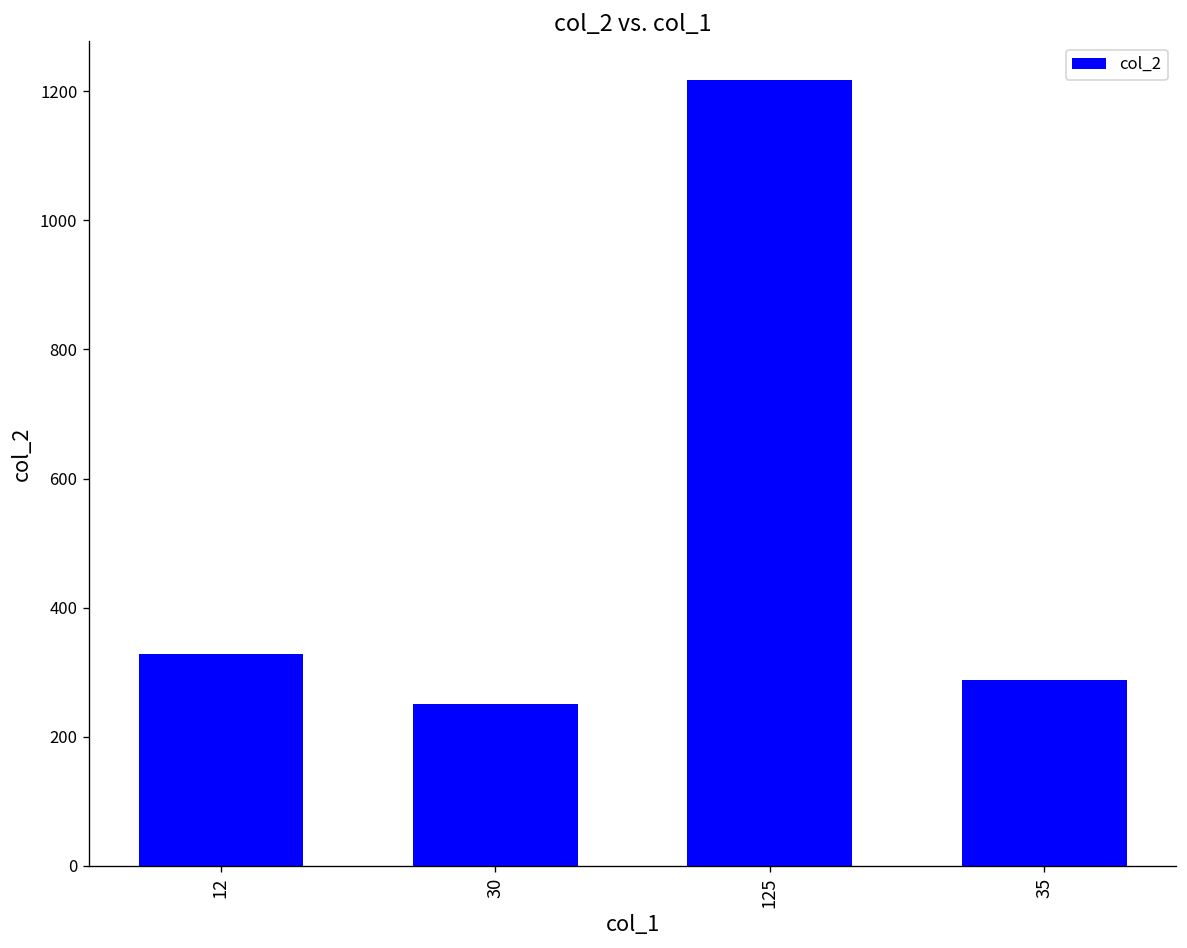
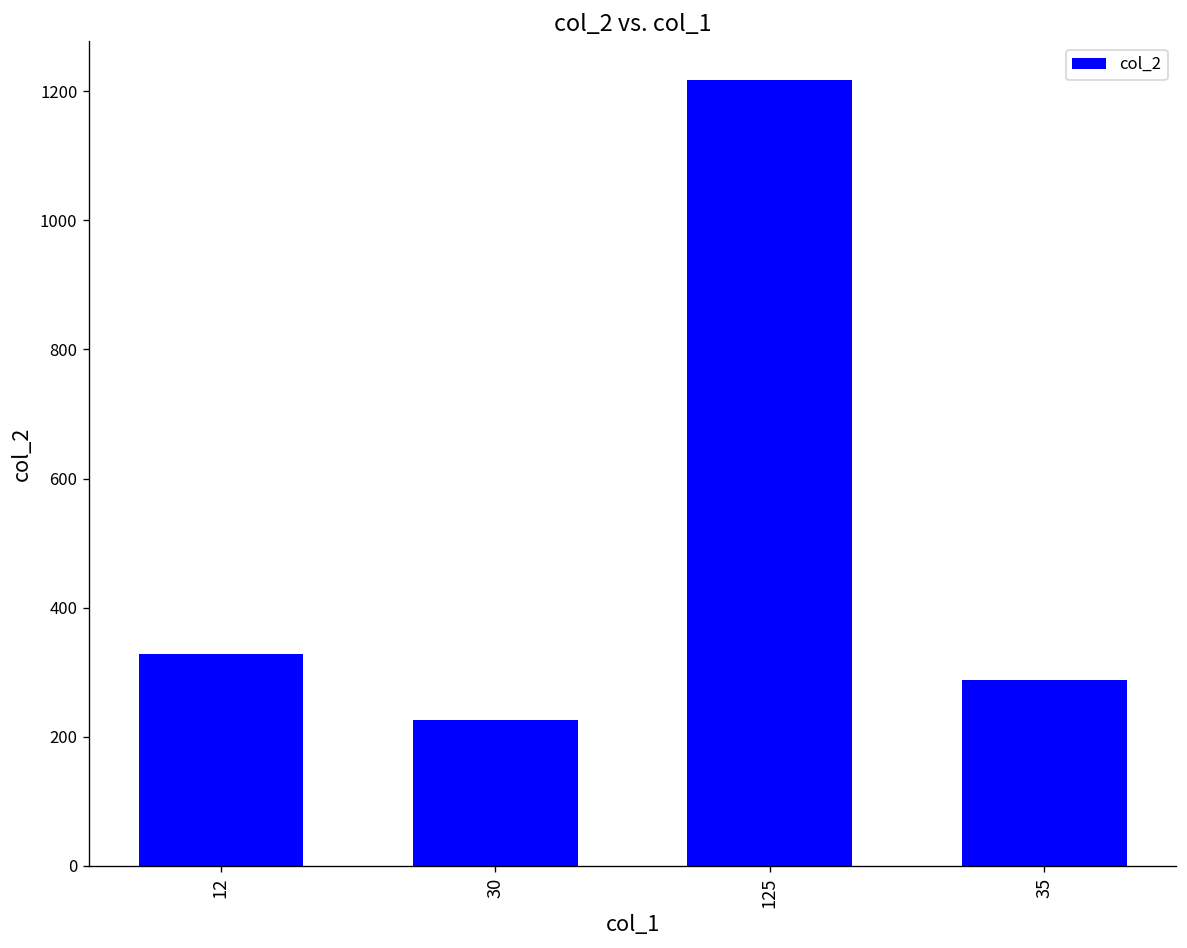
30: 250 -> 230
